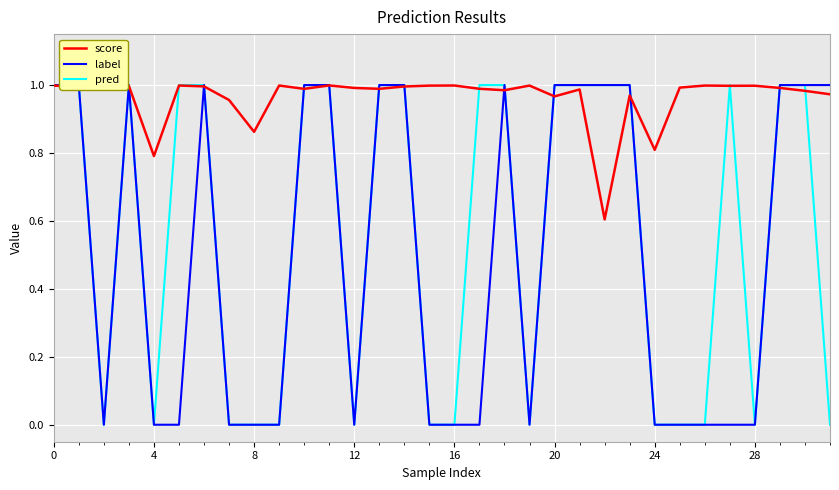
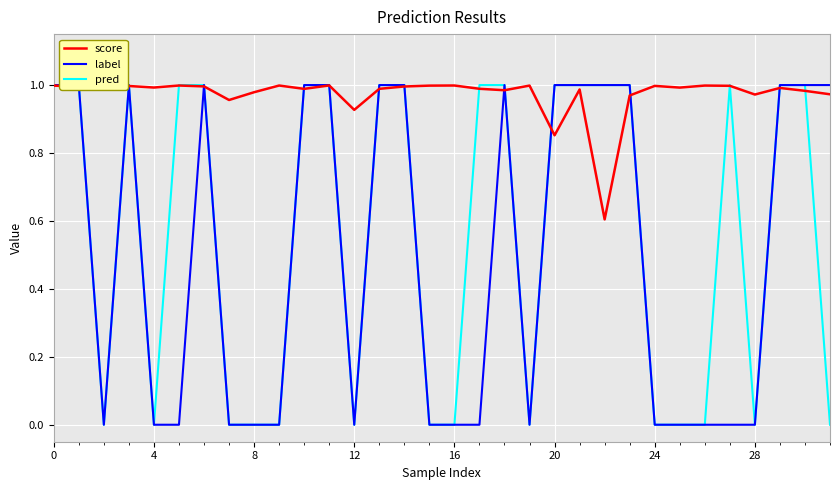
score, 4: 0.79 -> 0.99
score, 8: 0.86 -> 0.98
score, 12: 0.99 -> 0.93
score, 20: 0.97 -> 0.85
score, 24: 0.81 -> 1.00
score, 28: 1.00 -> 0.97
